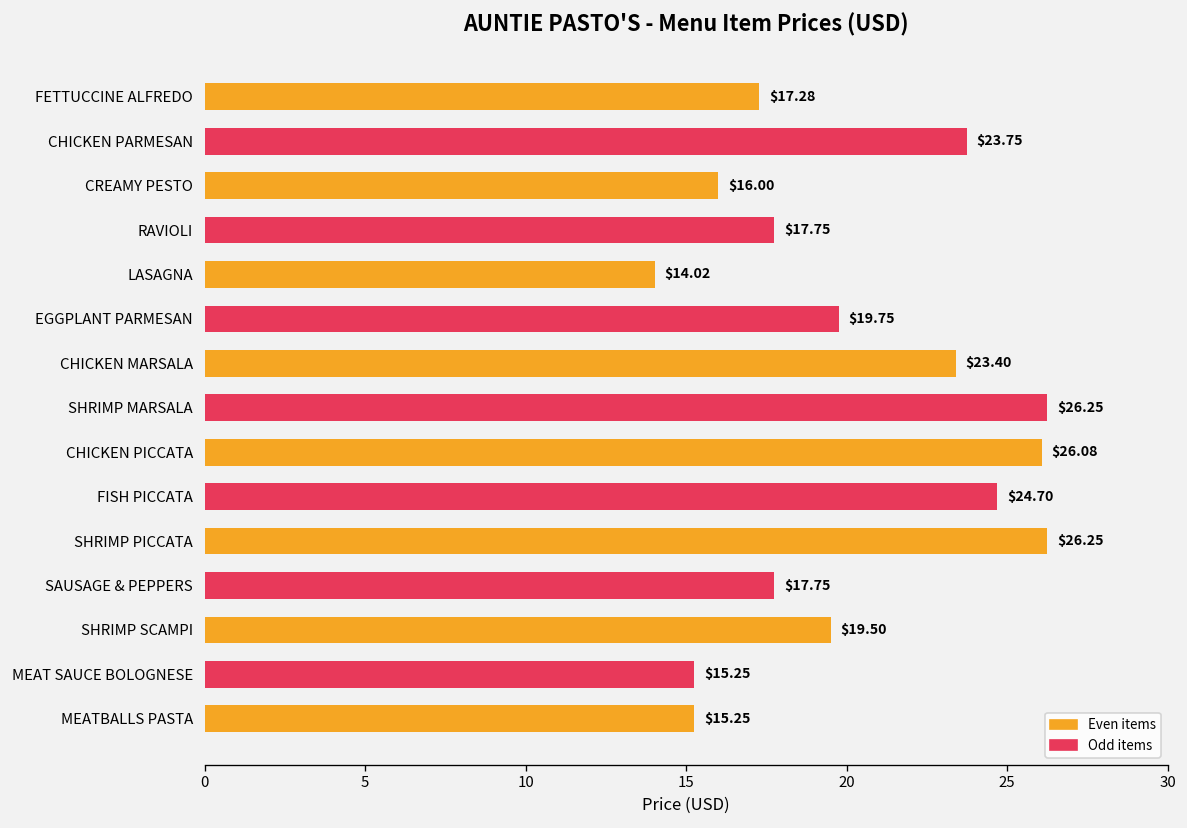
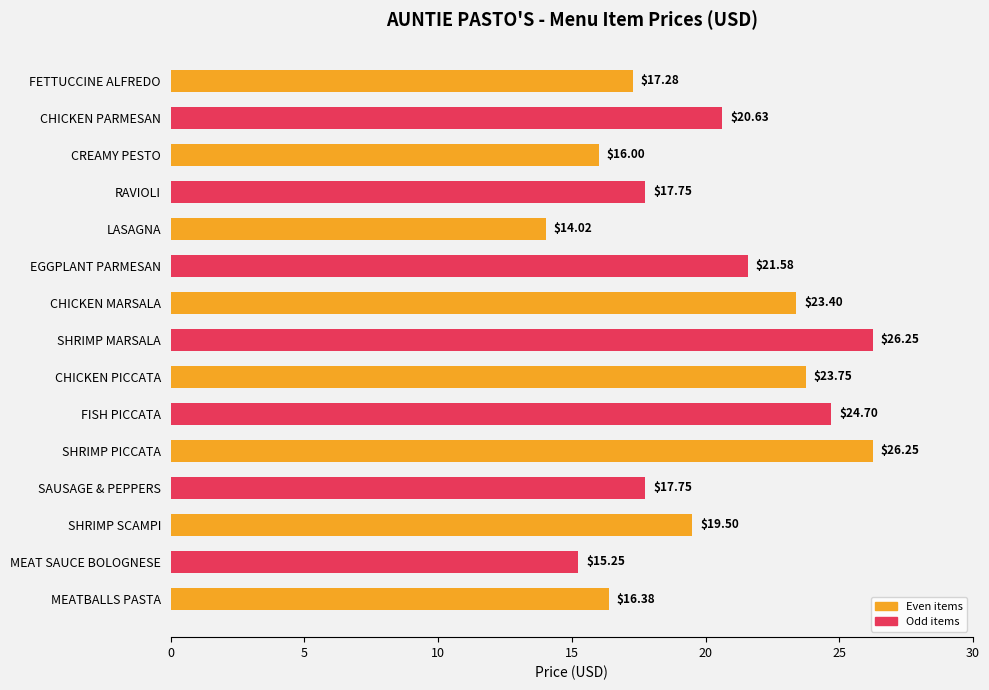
CHICKEN PARMESAN: $23.75 -> $20.63
EGGPLANT PARMESAN: $19.75 -> $21.58
CHICKEN PICCATA: $26.08 -> $23.75
MEATBALLS PASTA: $15.25 -> $16.38
